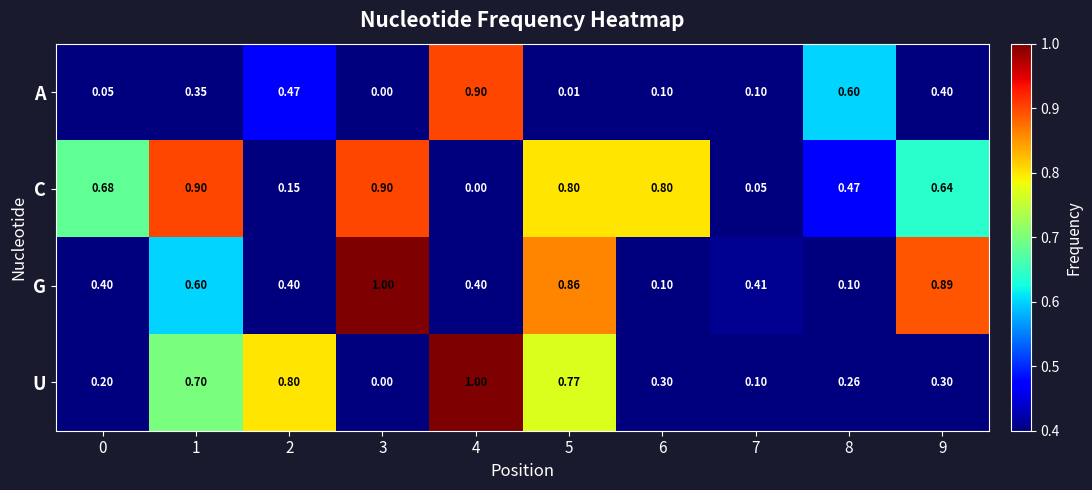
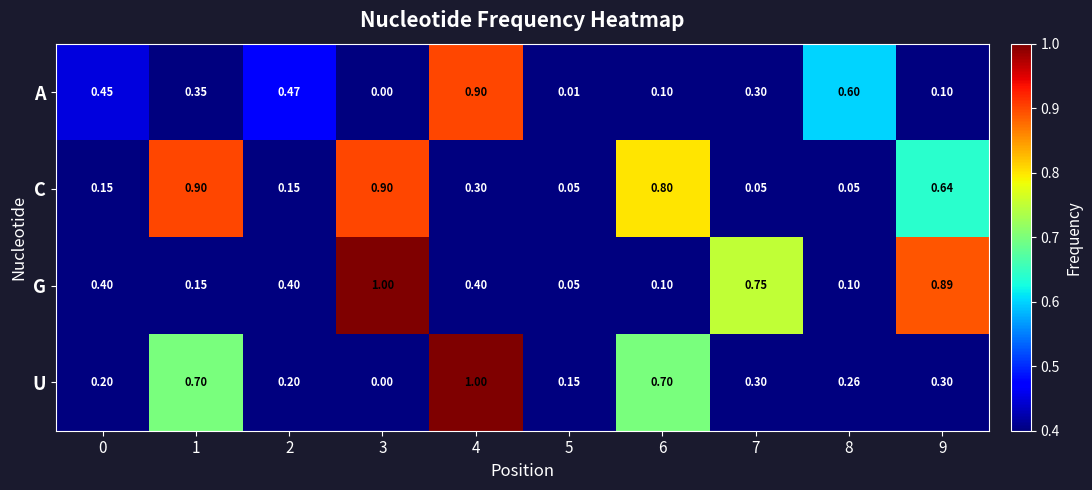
A, 0: 0.05 -> 0.45
A, 7: 0.10 -> 0.30
A, 9: 0.40 -> 0.10
C, 0: 0.68 -> 0.15
C, 4: 0.00 -> 0.30
C, 5: 0.80 -> 0.05
C, 8: 0.47 -> 0.05
G, 1: 0.60 -> 0.15
G, 5: 0.86 -> 0.05
G, 7: 0.41 -> 0.75
U, 2: 0.80 -> 0.20
U, 5: 0.77 -> 0.15
U, 6: 0.30 -> 0.70
U, 7: 0.10 -> 0.30
